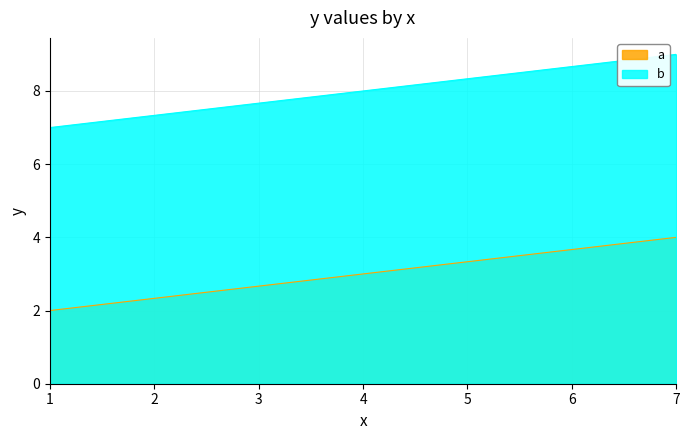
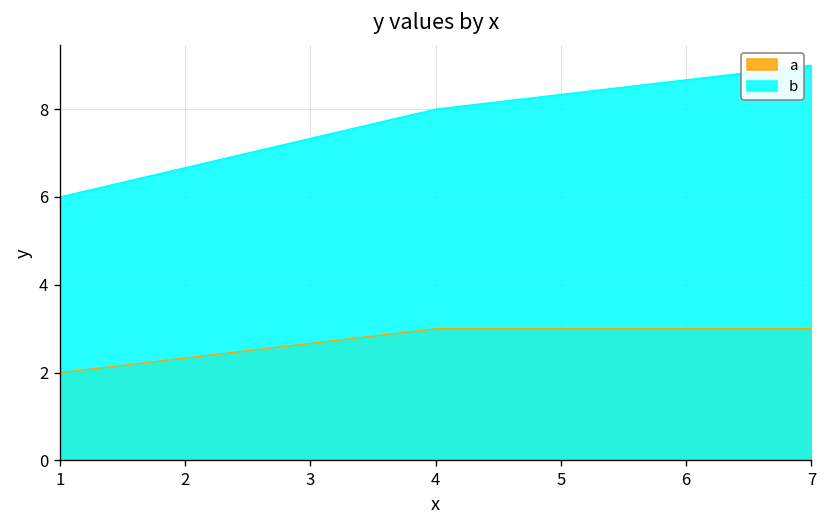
b, 1: 7 -> 6
a, 7: 4 -> 3
